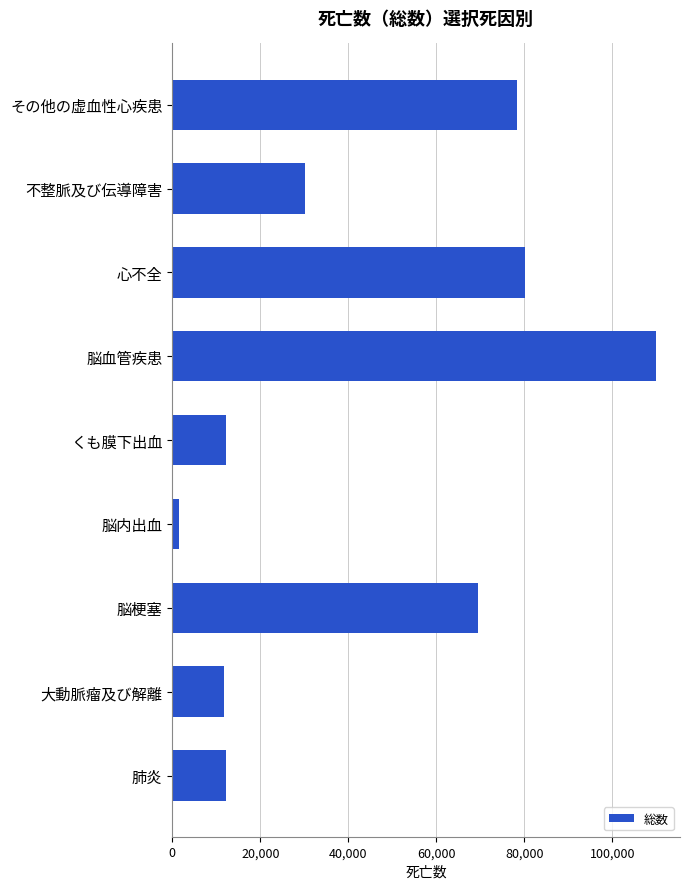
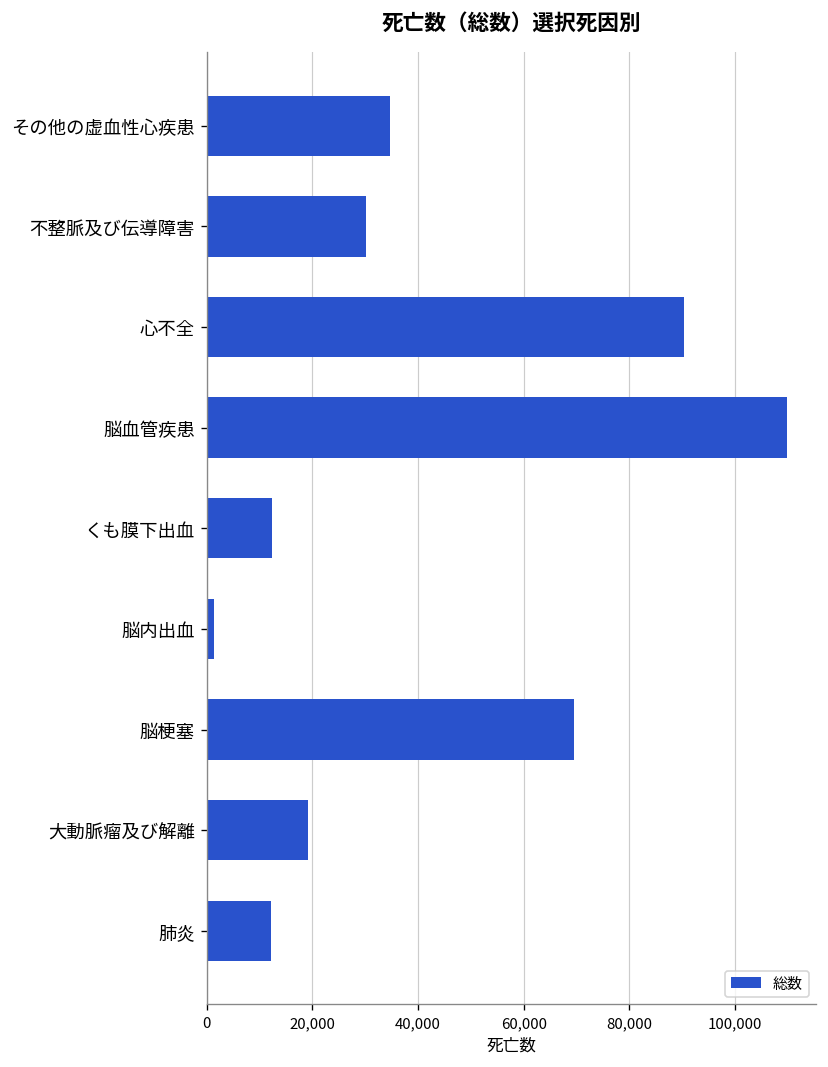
その他の虚血性心疾患: 78,000 -> 35,000
心不全: 80,000 -> 90,000
大動脈瘤及び解離: 12,000 -> 19,000
